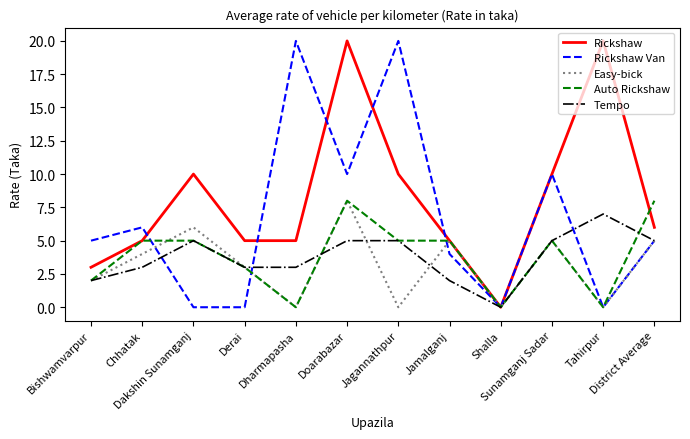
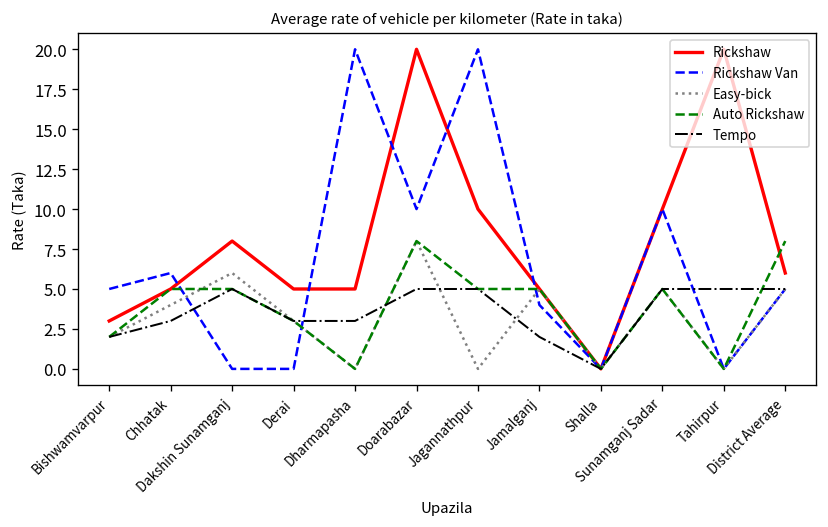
Rickshaw, Dakshin Sunamganj: 10 -> 8
Tempo, Tahirpur: 7 -> 5
